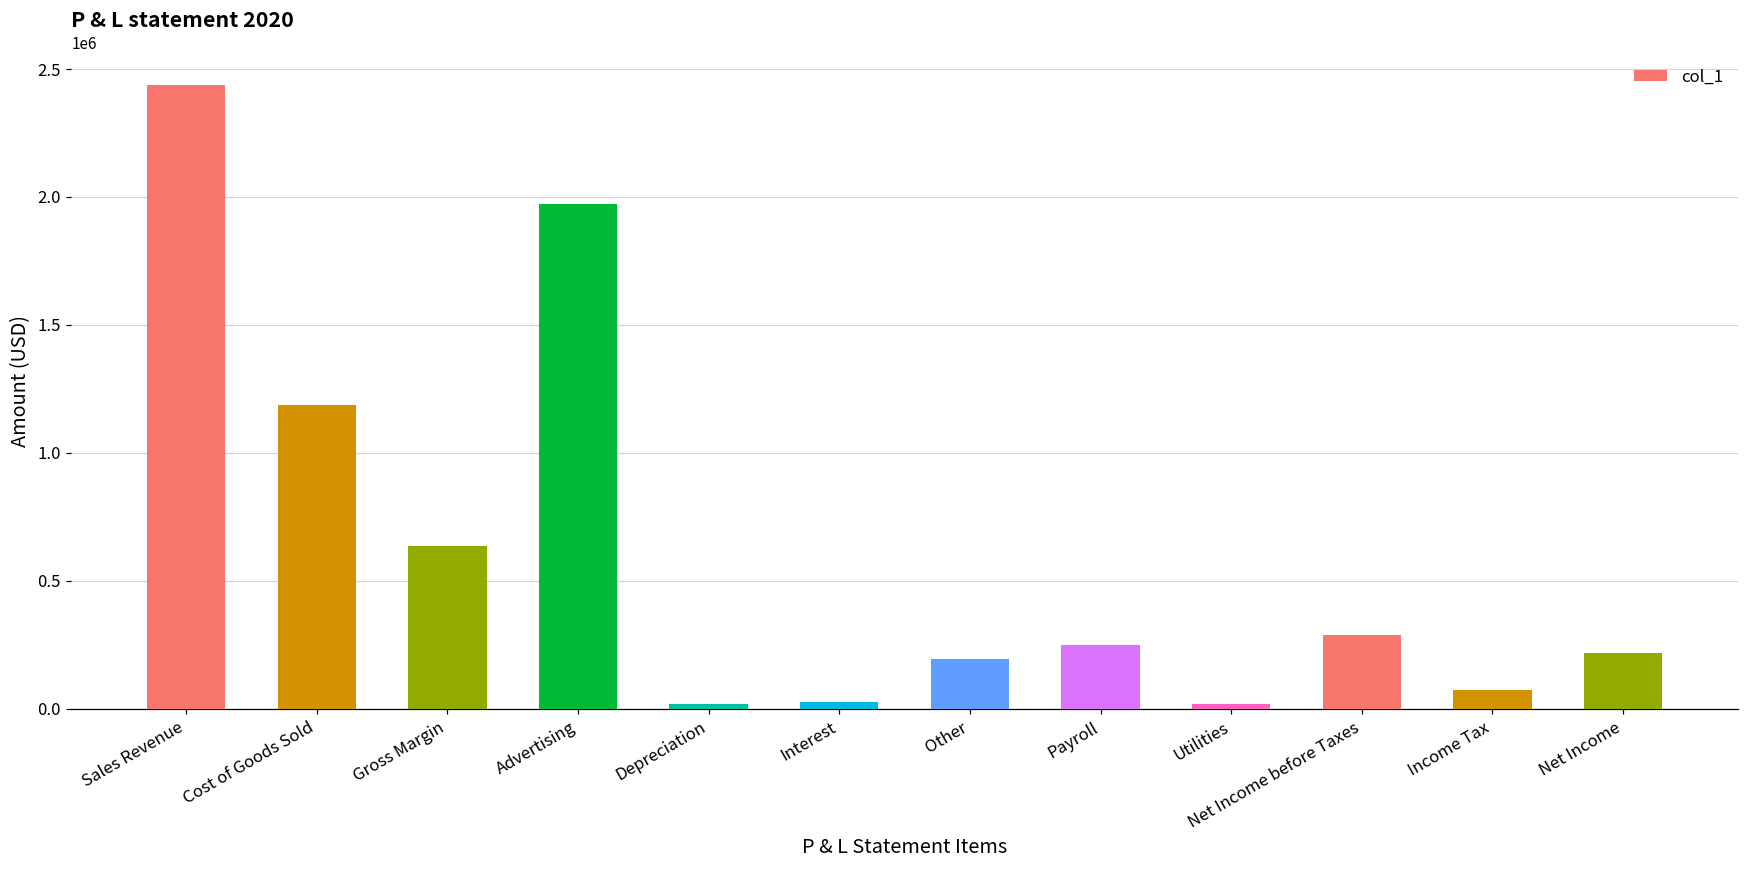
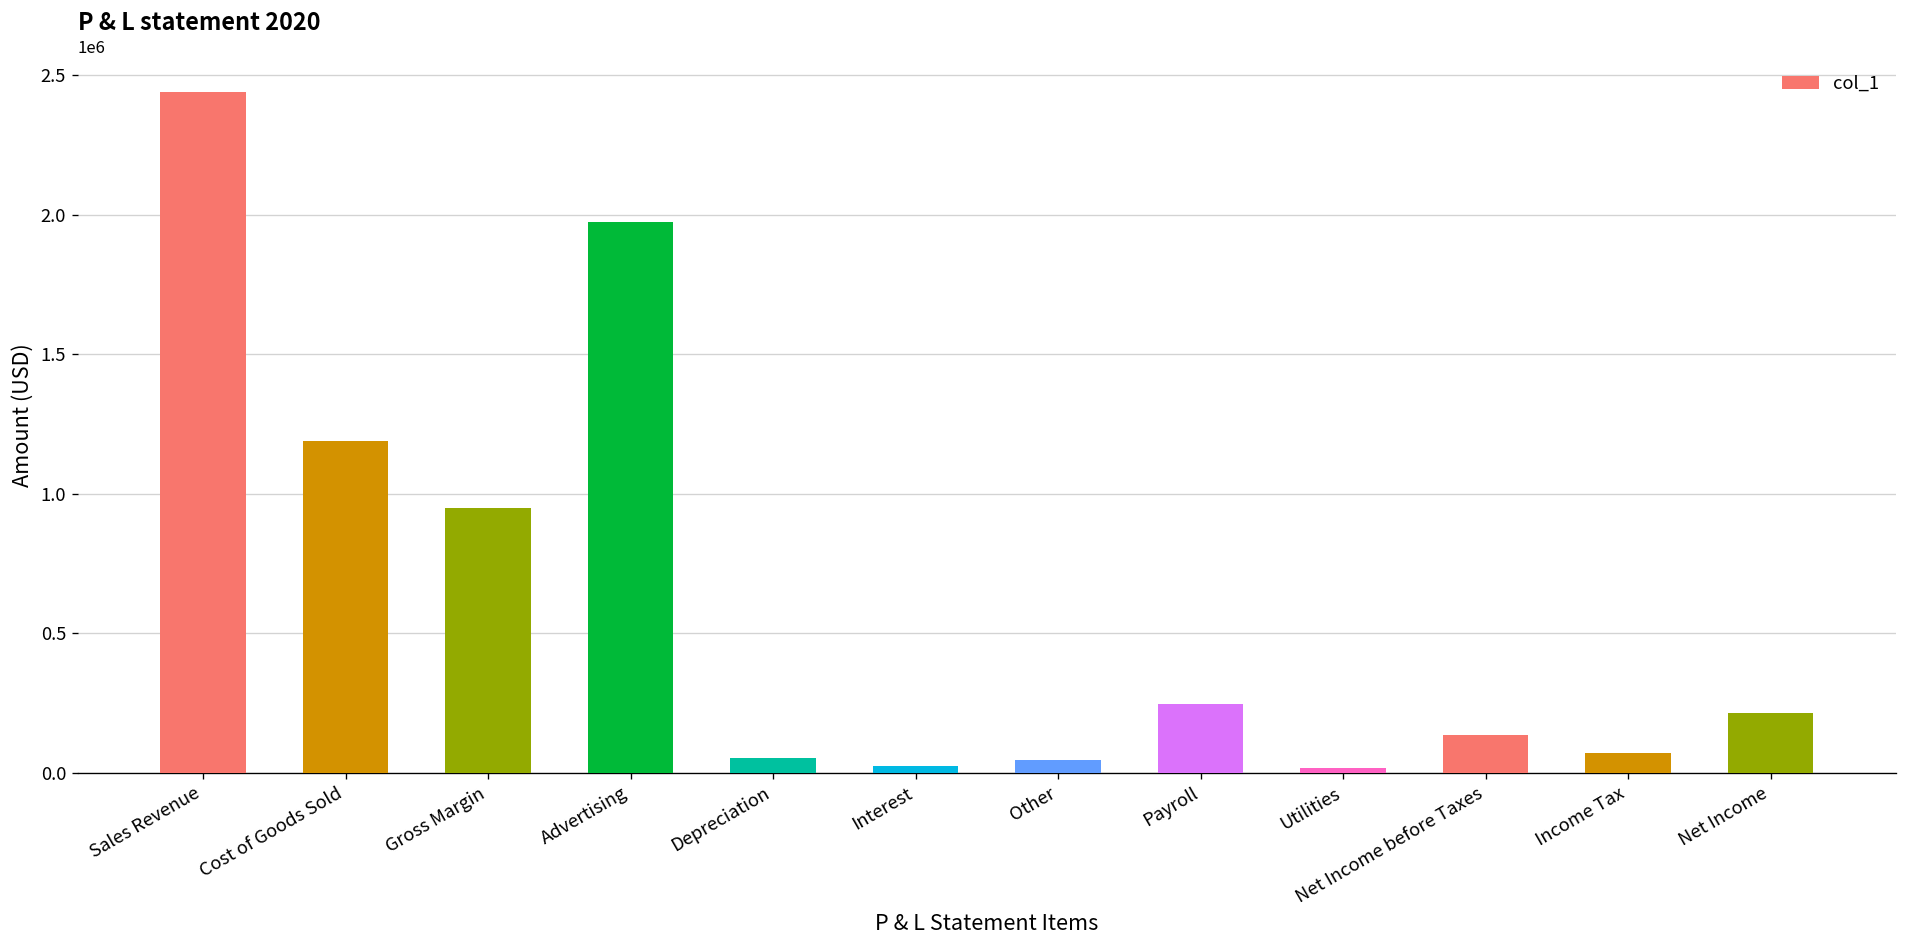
Gross Margin: 630000 -> 950000
Depreciation: 20000 -> 60000
Other: 190000 -> 50000
Net Income before Taxes: 290000 -> 130000
